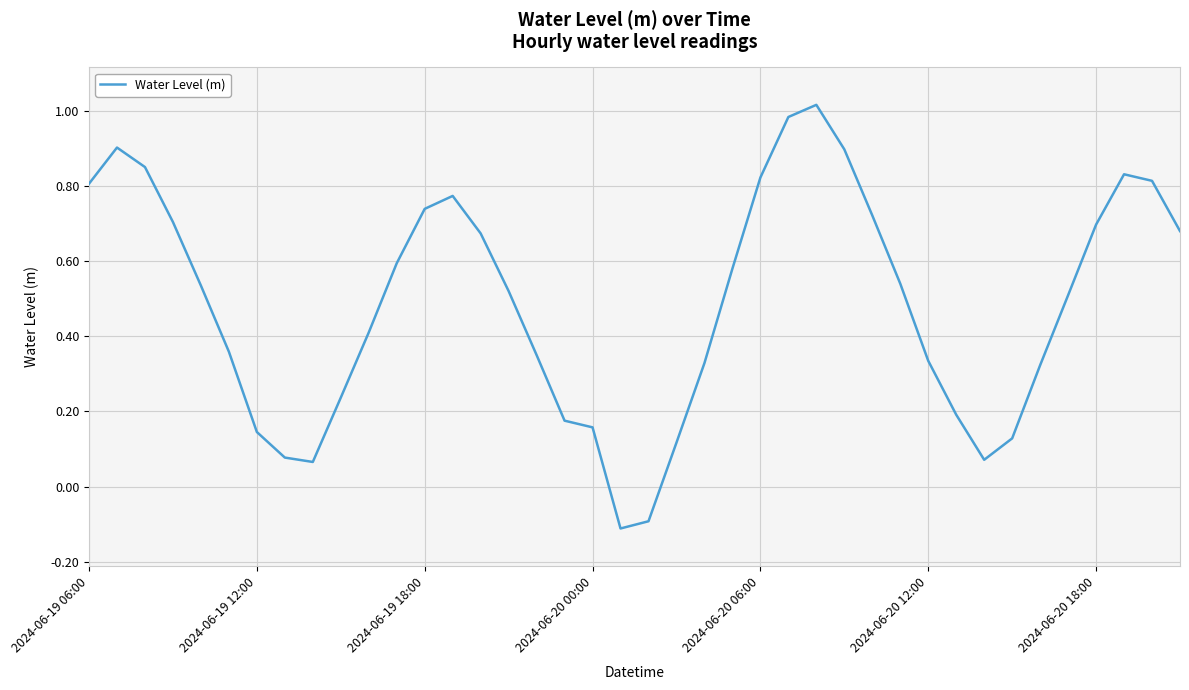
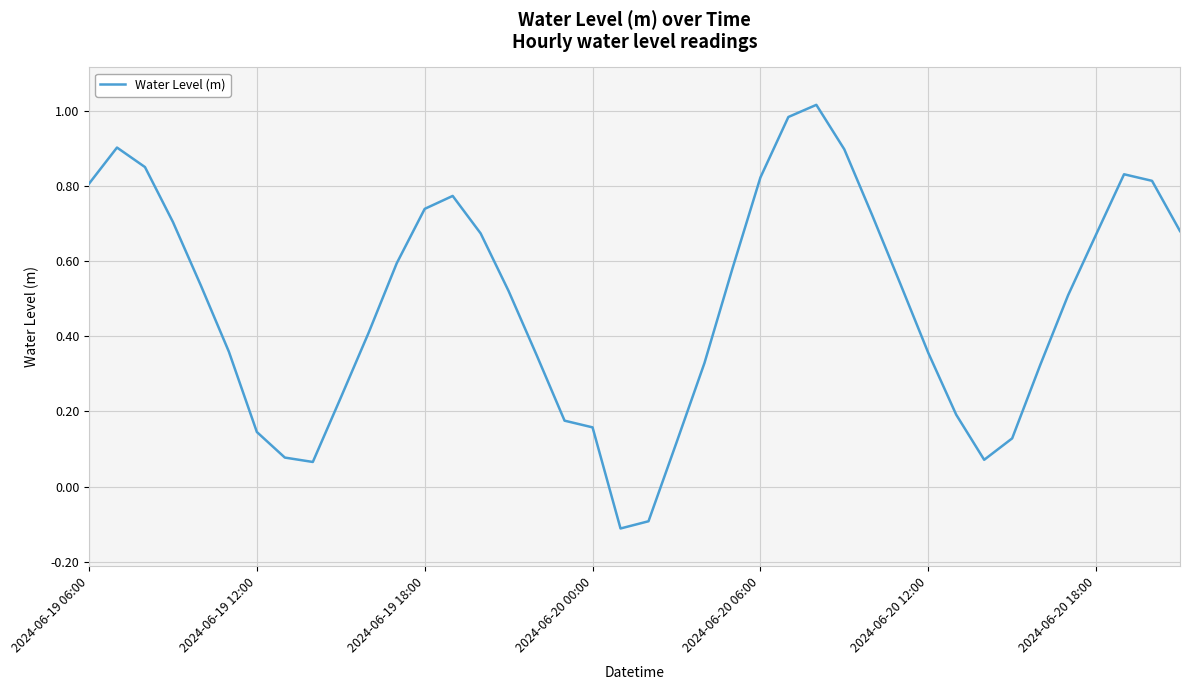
2024-06-20 12:00: 0.33 -> 0.36
2024-06-20 18:00: 0.70 -> 0.67
